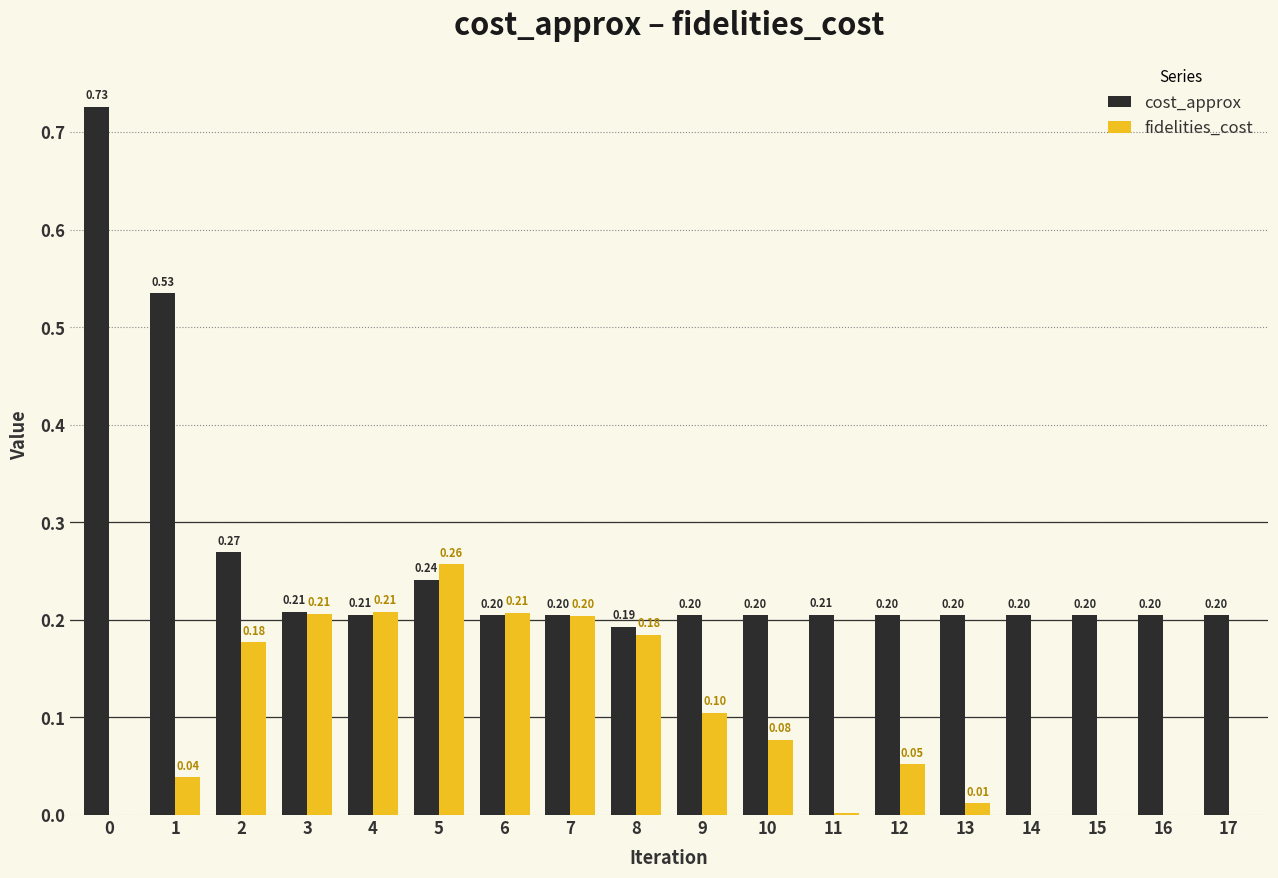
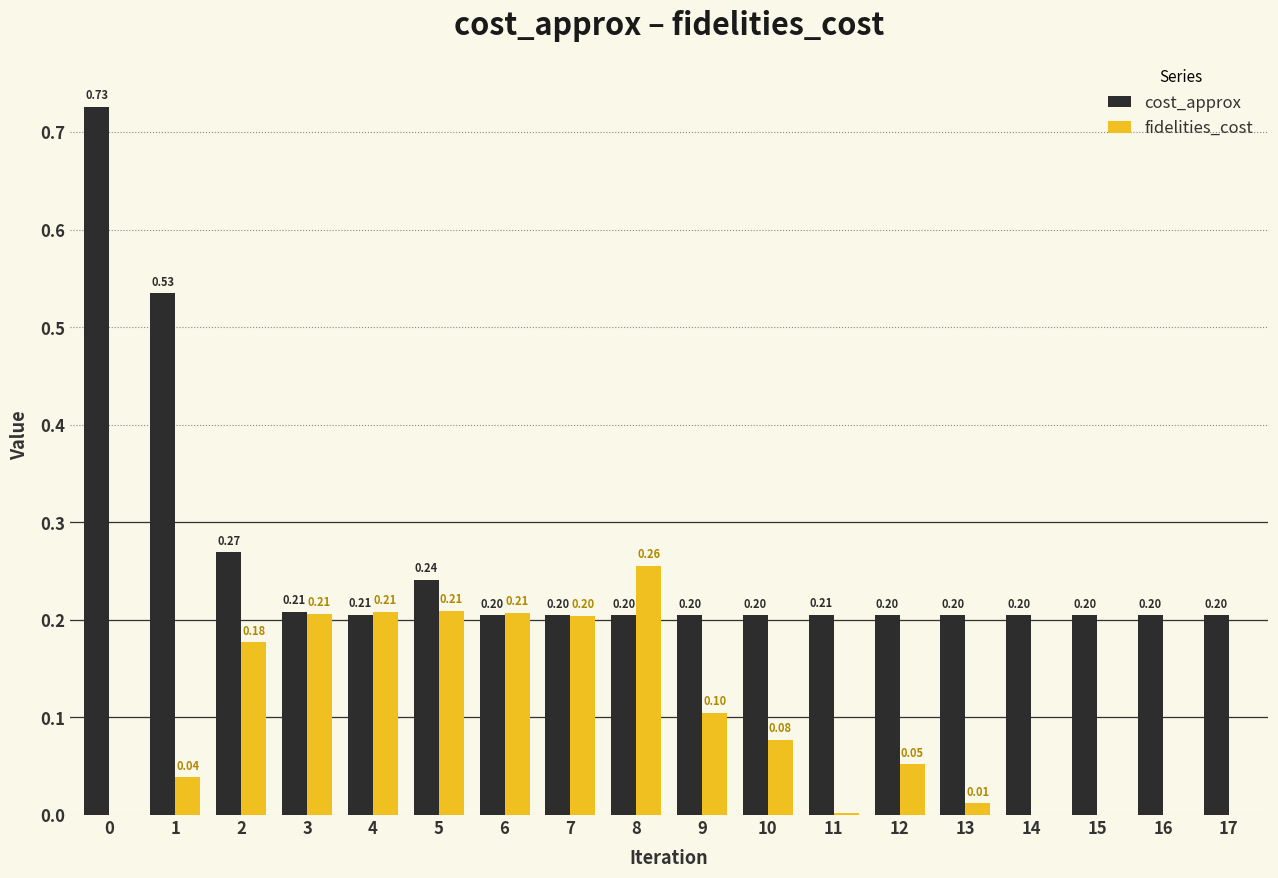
fidelities_cost, 5: 0.26 -> 0.21
cost_approx, 8: 0.19 -> 0.20
fidelities_cost, 8: 0.18 -> 0.26
